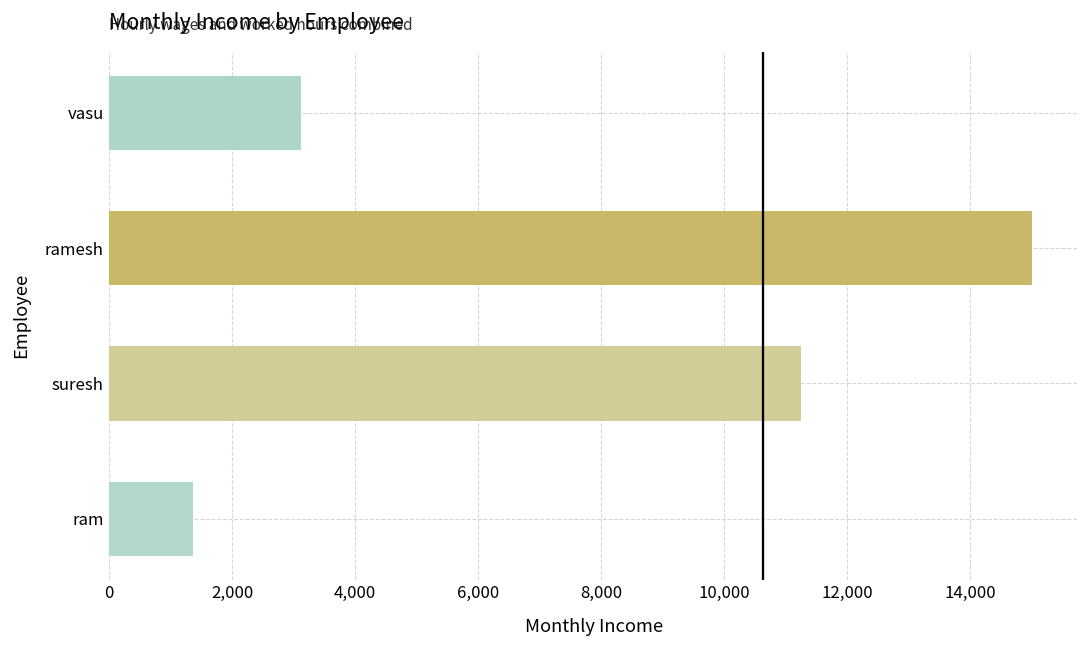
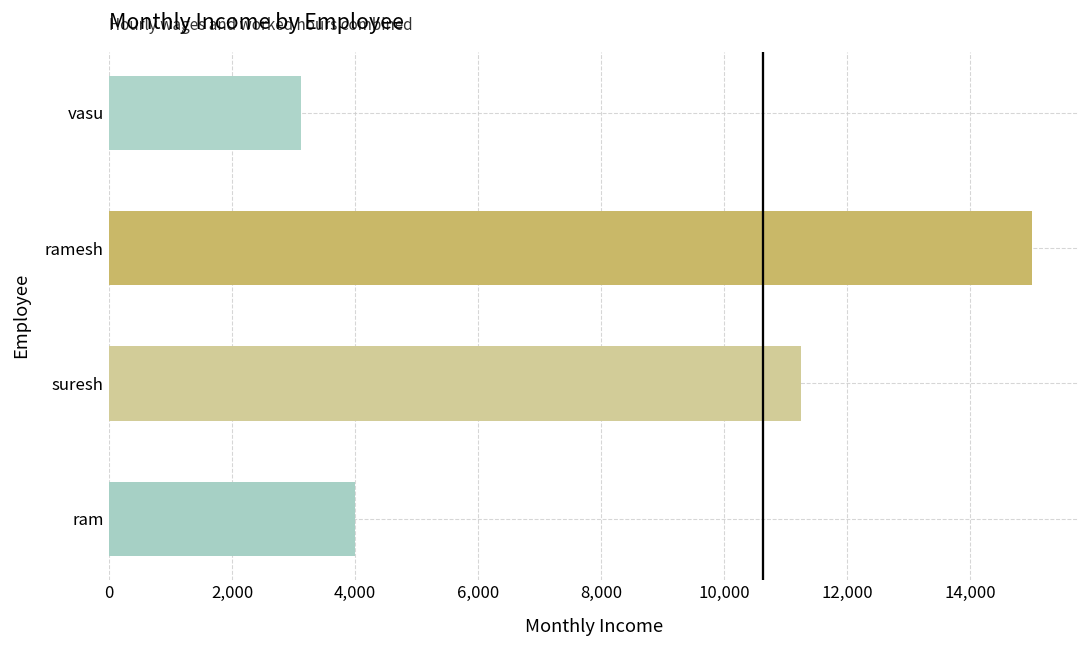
ram: 1,400 -> 4,000
